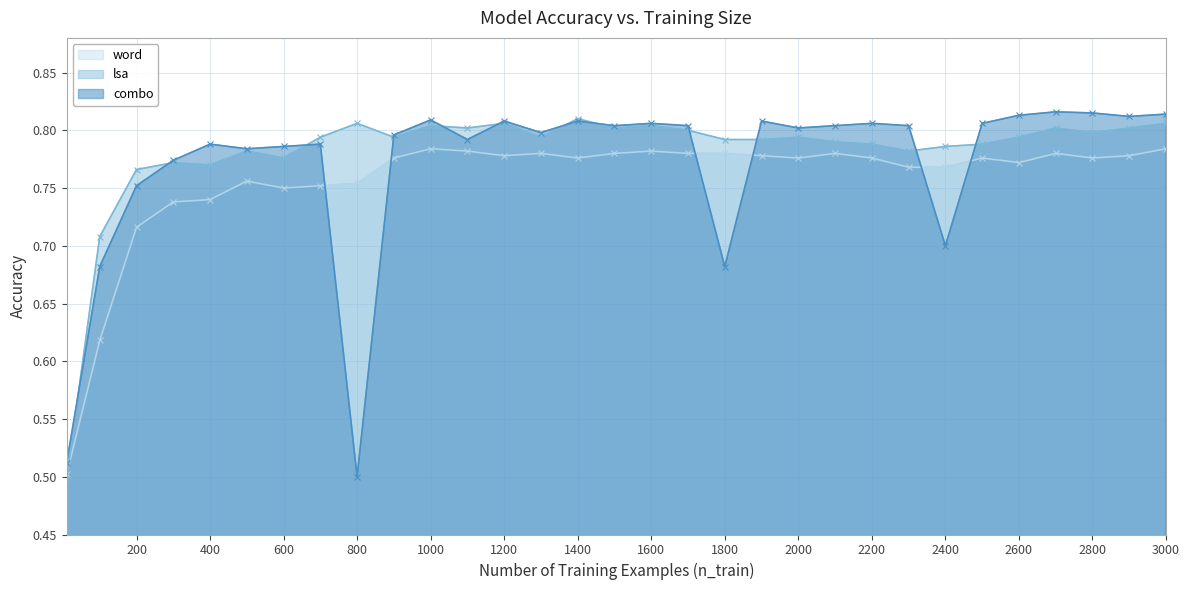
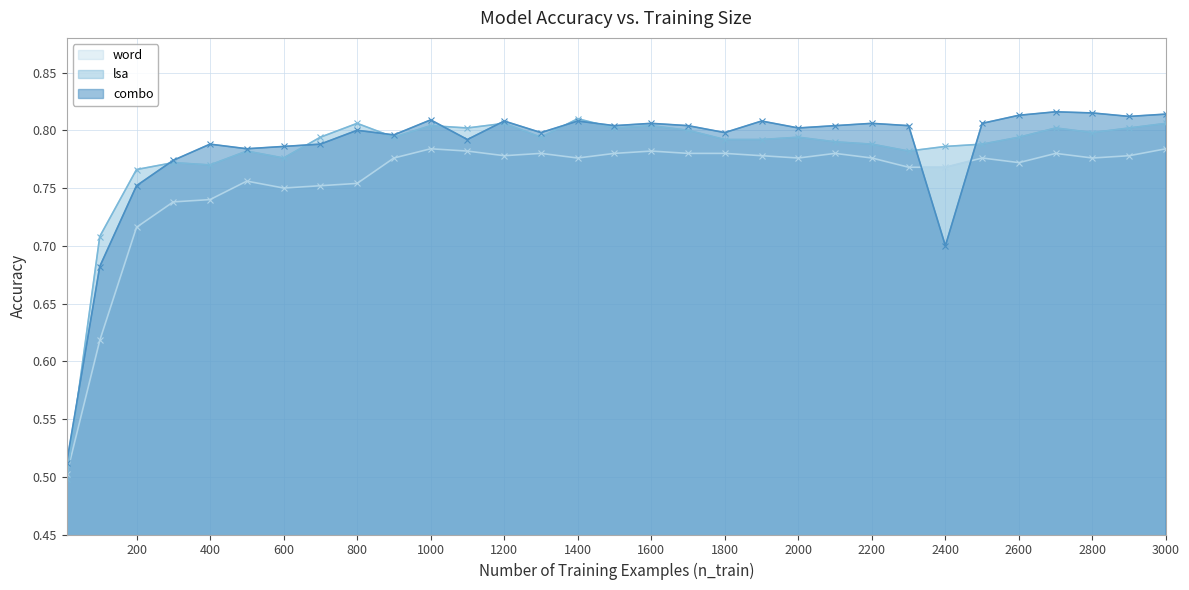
combo, 800: 0.5 -> 0.8
combo, 1800: 0.682 -> 0.798
